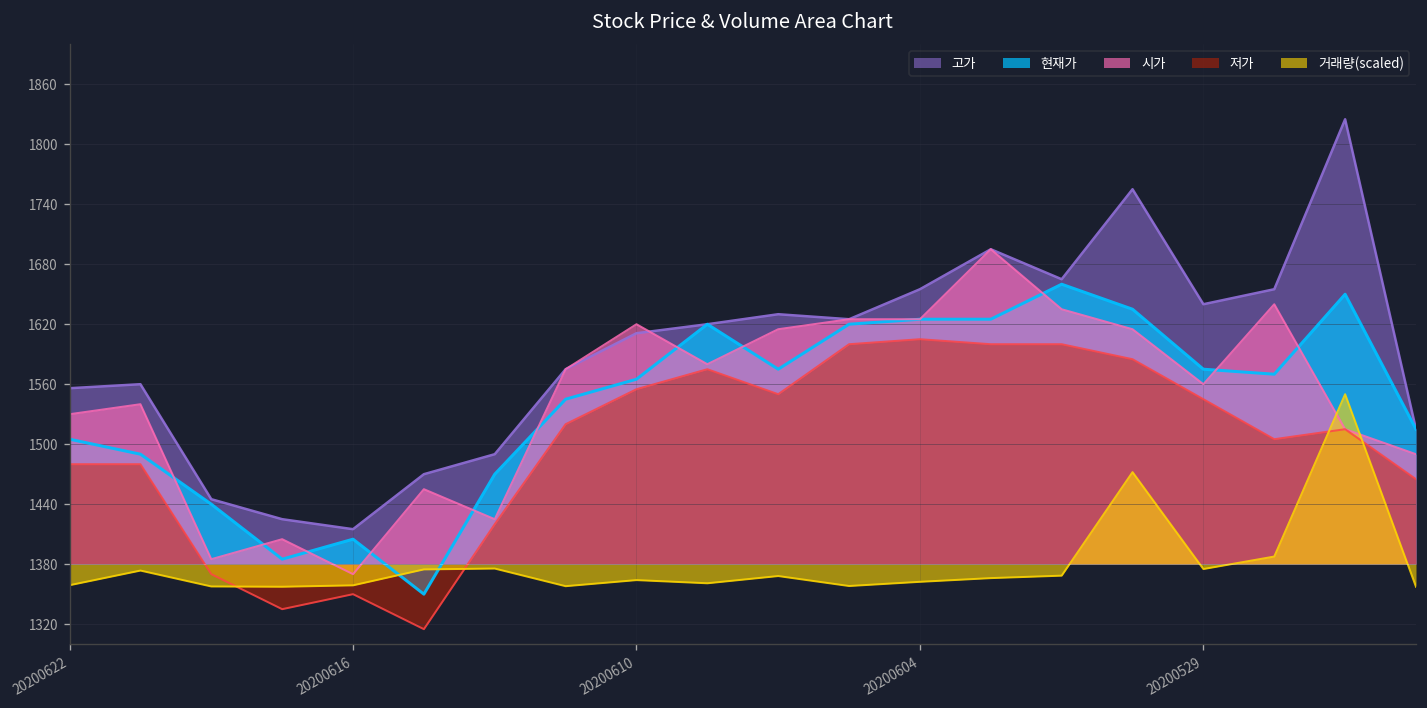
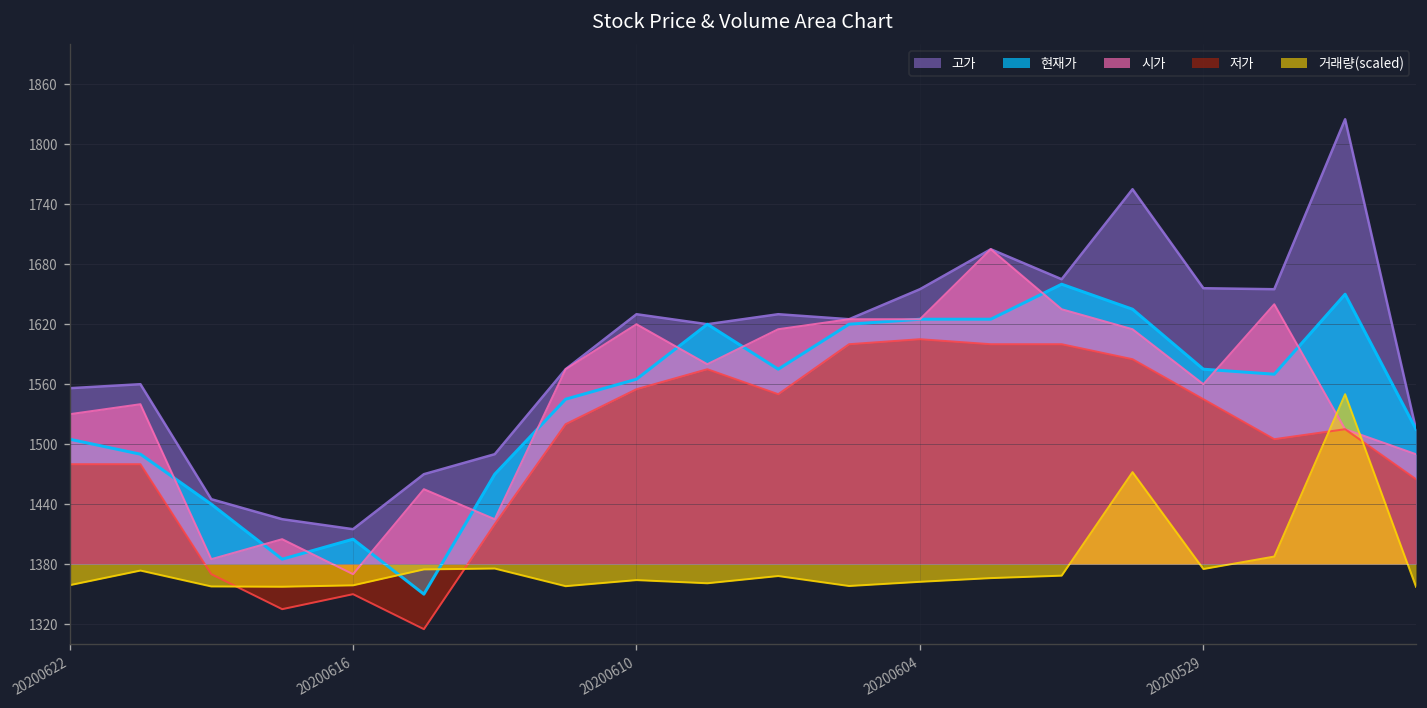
고가, 20200610: 1610 -> 1630
고가, 20200529: 1640 -> 1660
